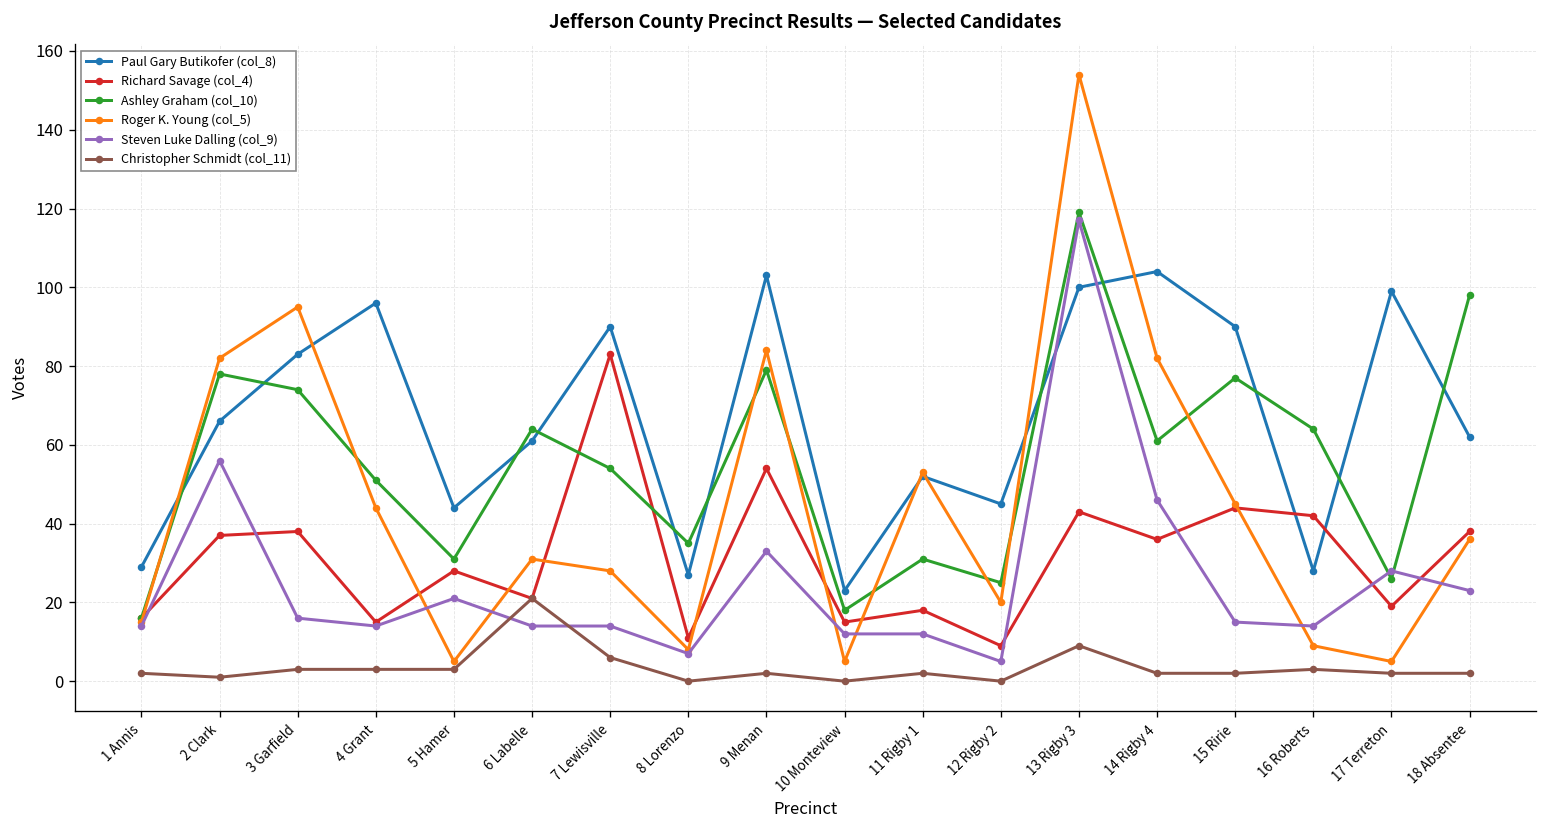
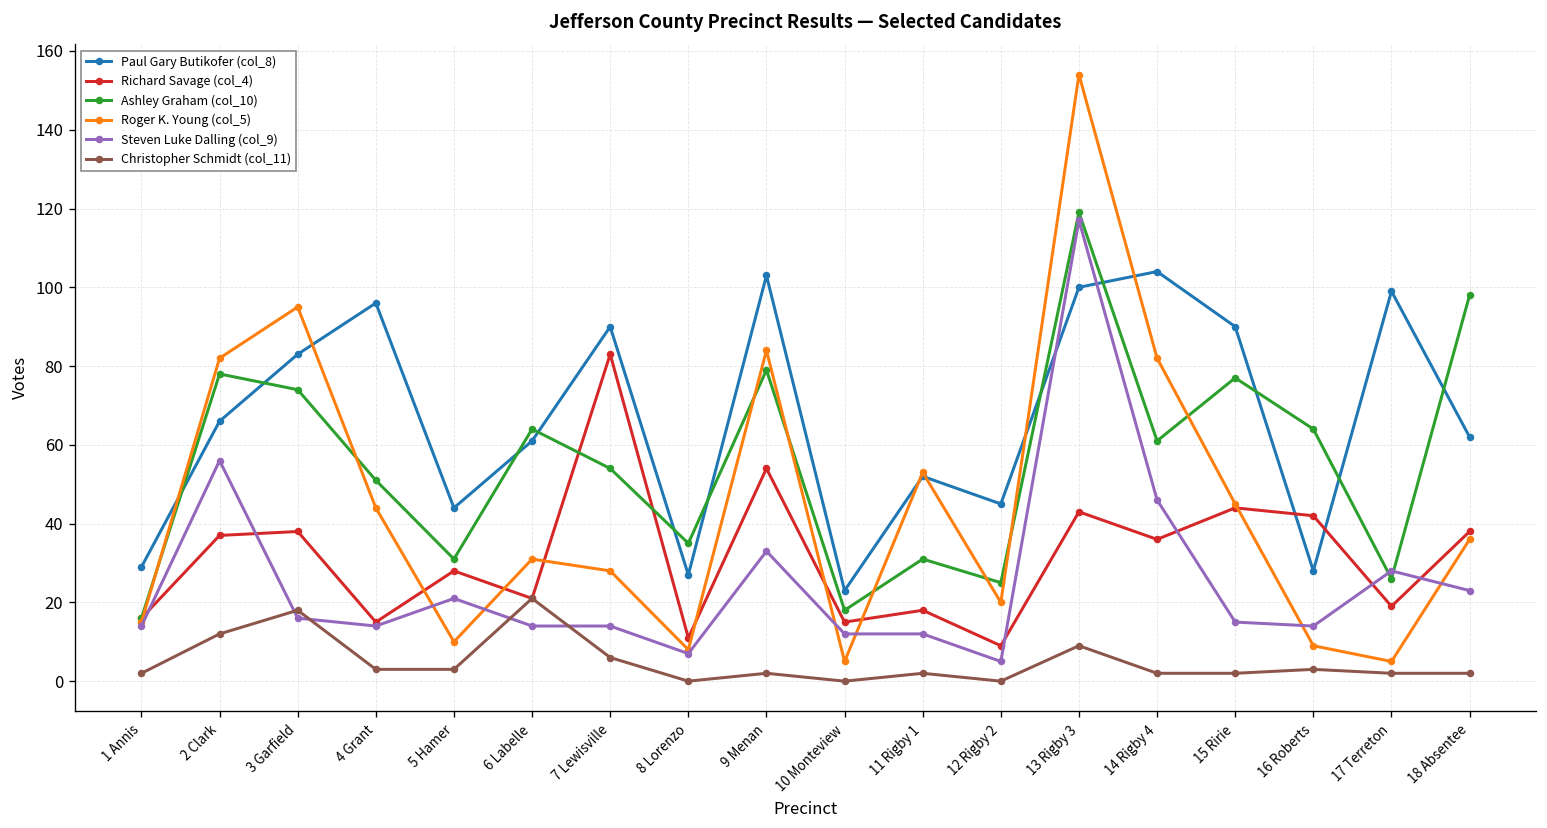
Christopher Schmidt (col_11), 2 Clark: 1 -> 12
Christopher Schmidt (col_11), 3 Garfield: 3 -> 18
Roger K. Young (col_5), 5 Hamer: 5 -> 10
